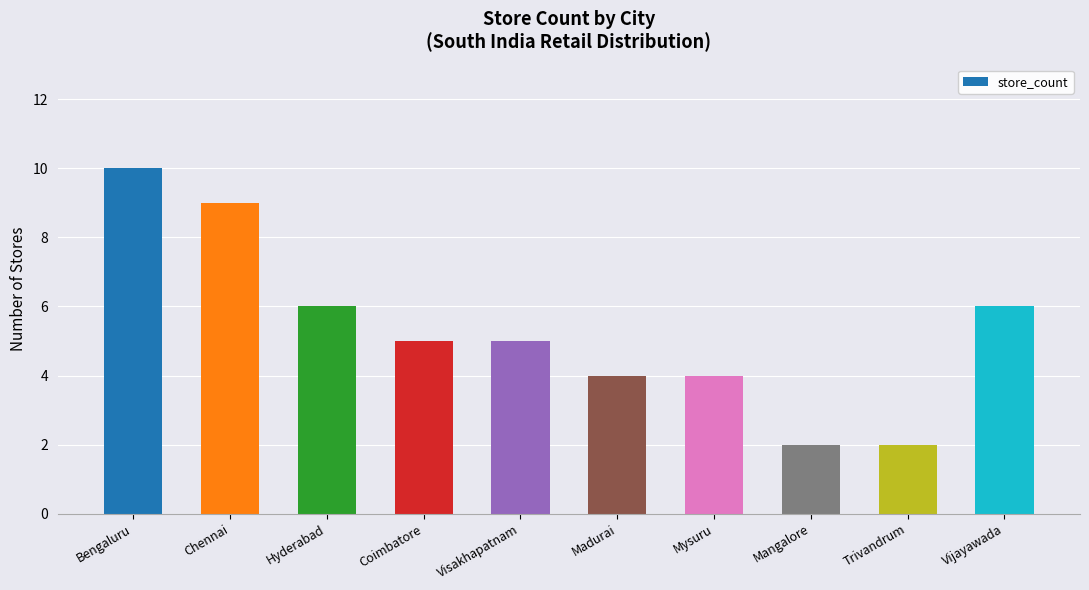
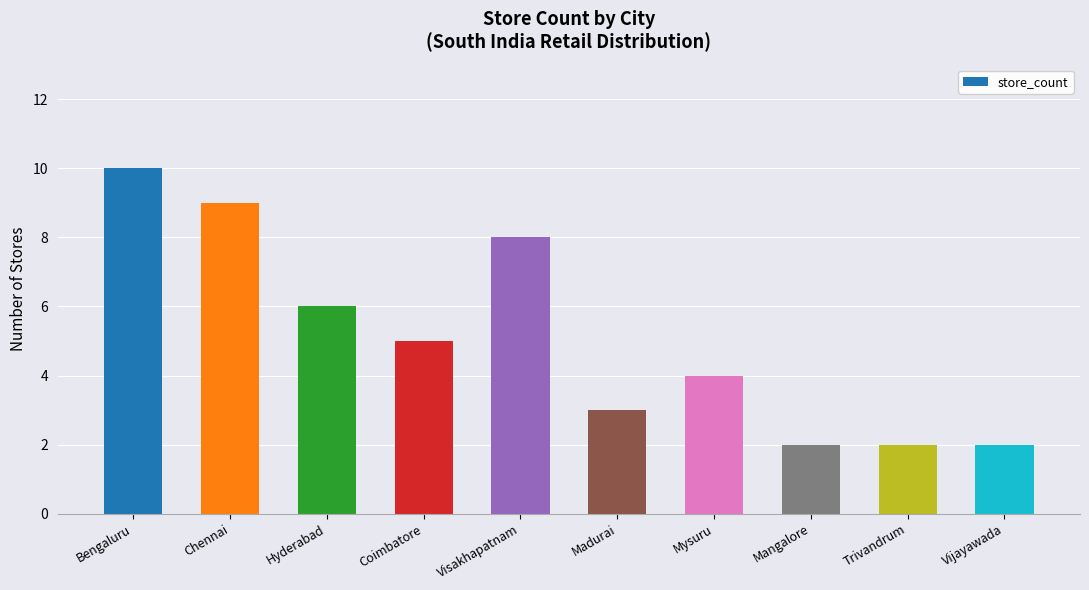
Visakhapatnam: 5 -> 8
Madurai: 4 -> 3
Vijayawada: 6 -> 2
